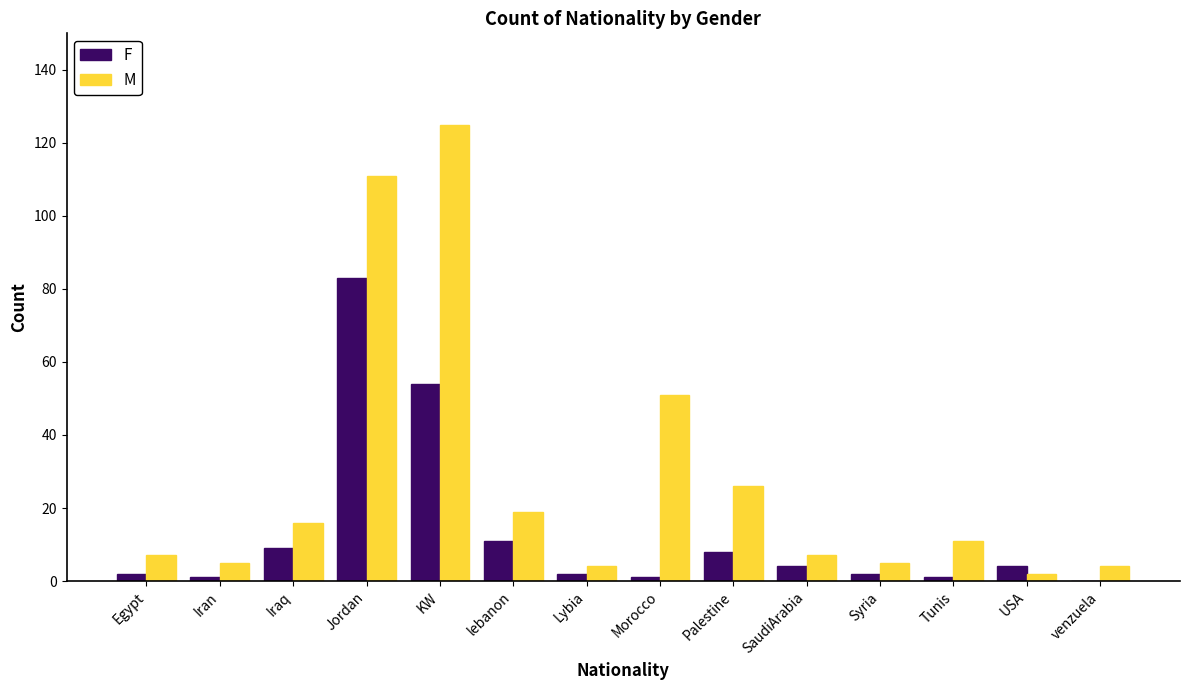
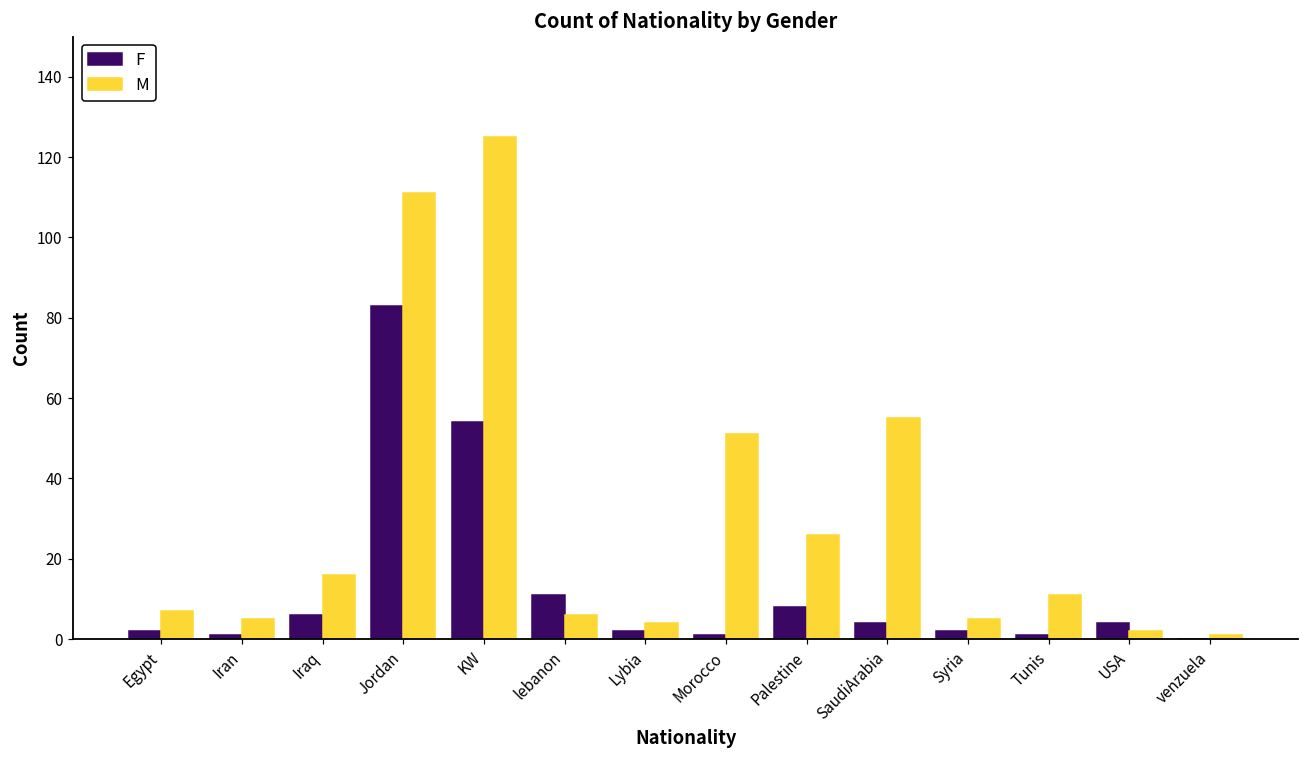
F, Iraq: 9 -> 6
M, lebanon: 19 -> 6
M, SaudiArabia: 7 -> 55
M, venzuela: 4 -> 1
